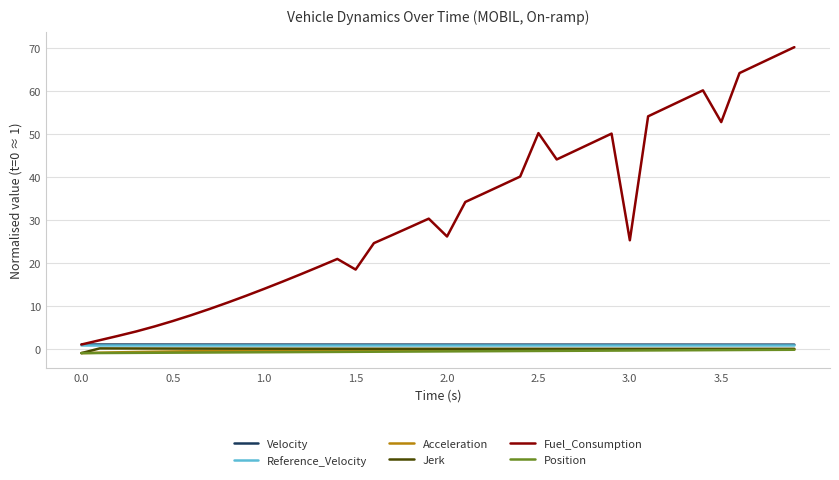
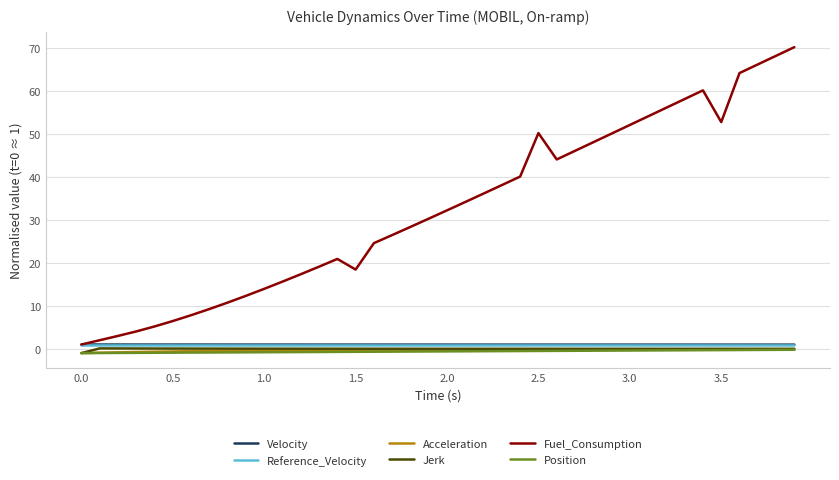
Fuel_Consumption, 2.0: 26 -> 32
Fuel_Consumption, 3.0: 25 -> 52
